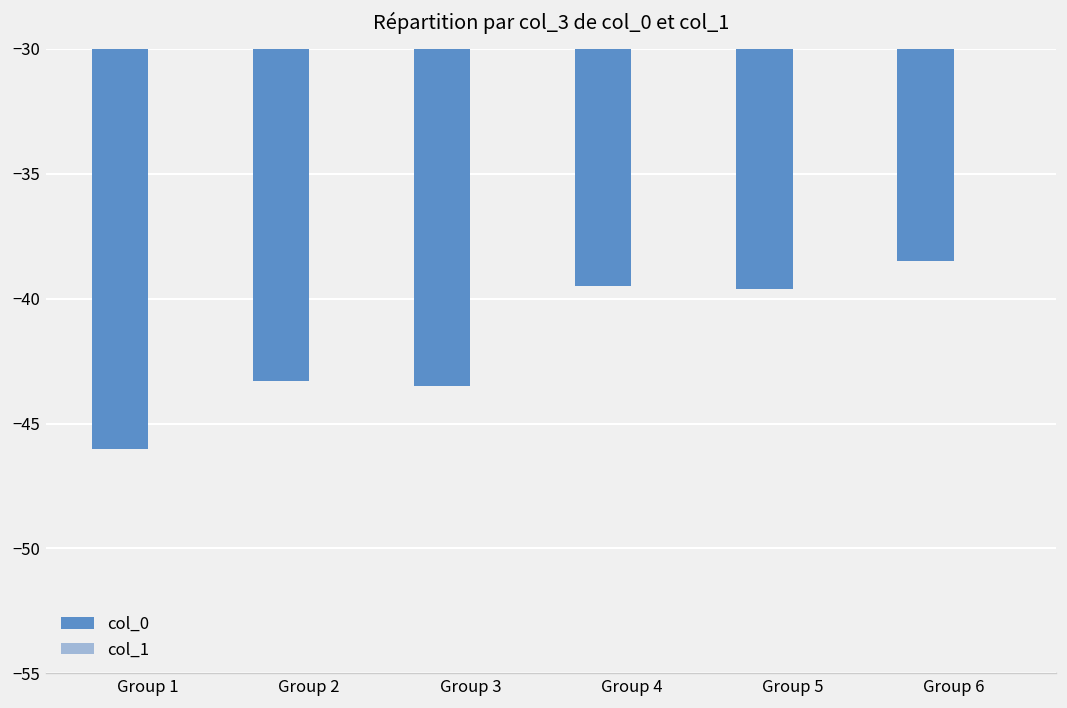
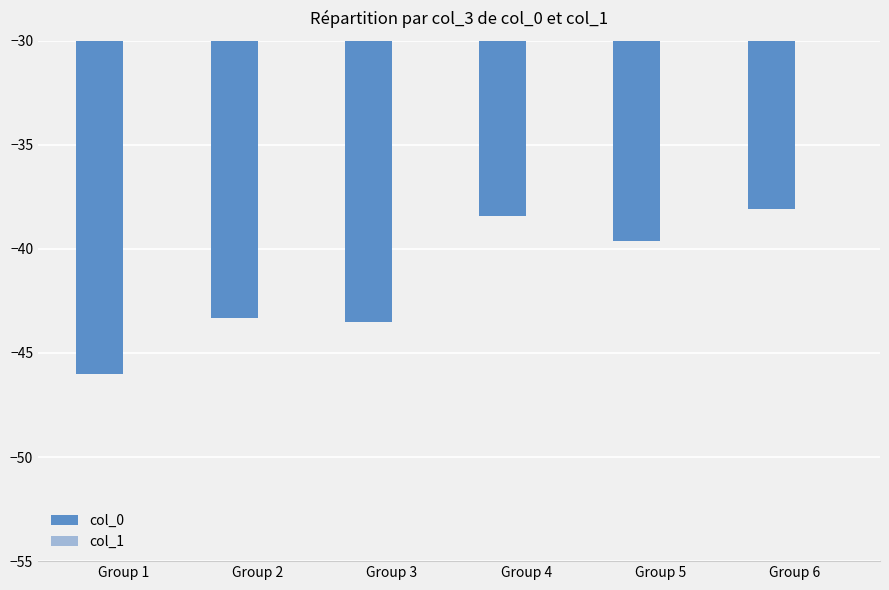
col_0, Group 4: -39.5 -> -38.4
col_0, Group 6: -38.5 -> -38.1
